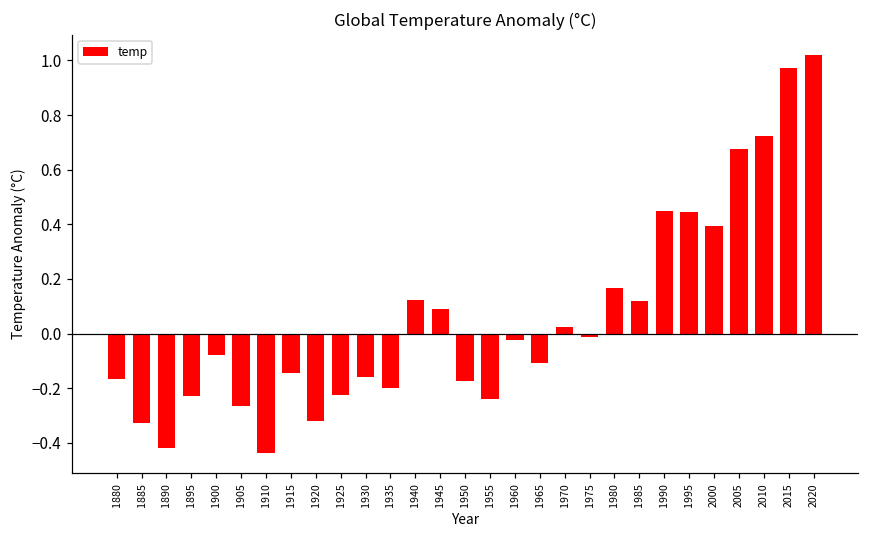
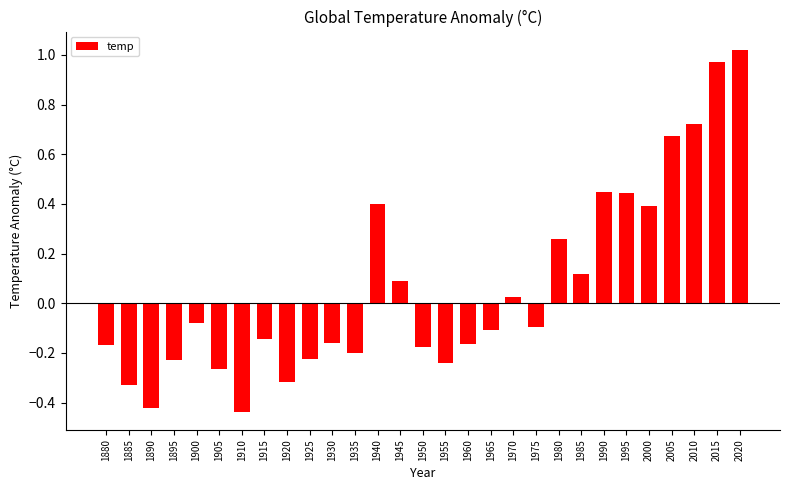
1940: 0.12 -> 0.40
1960: -0.03 -> -0.16
1975: -0.01 -> -0.10
1980: 0.17 -> 0.26
